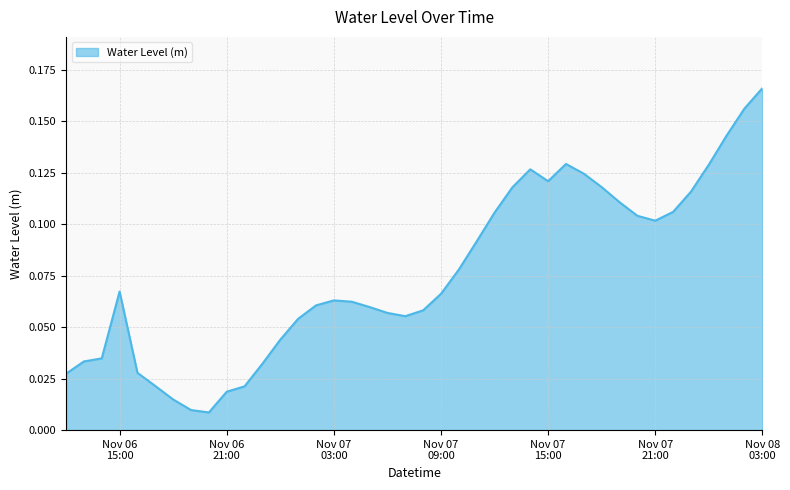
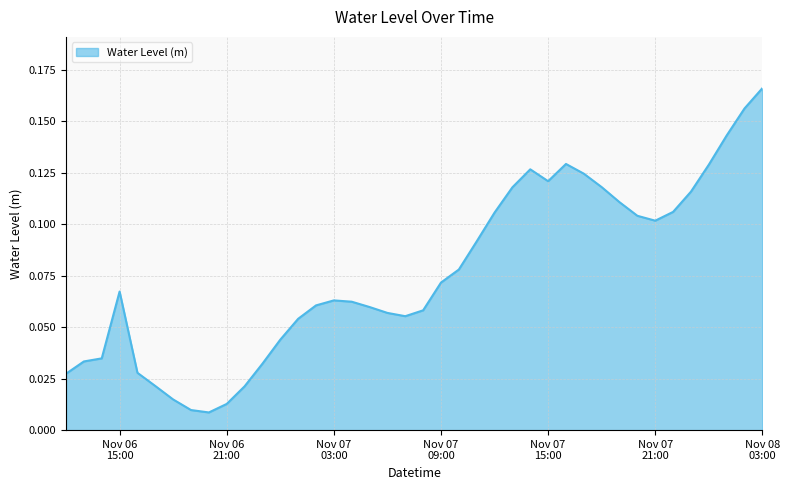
Nov 06 21:00: 0.019 -> 0.013
Nov 07 09:00: 0.066 -> 0.072
